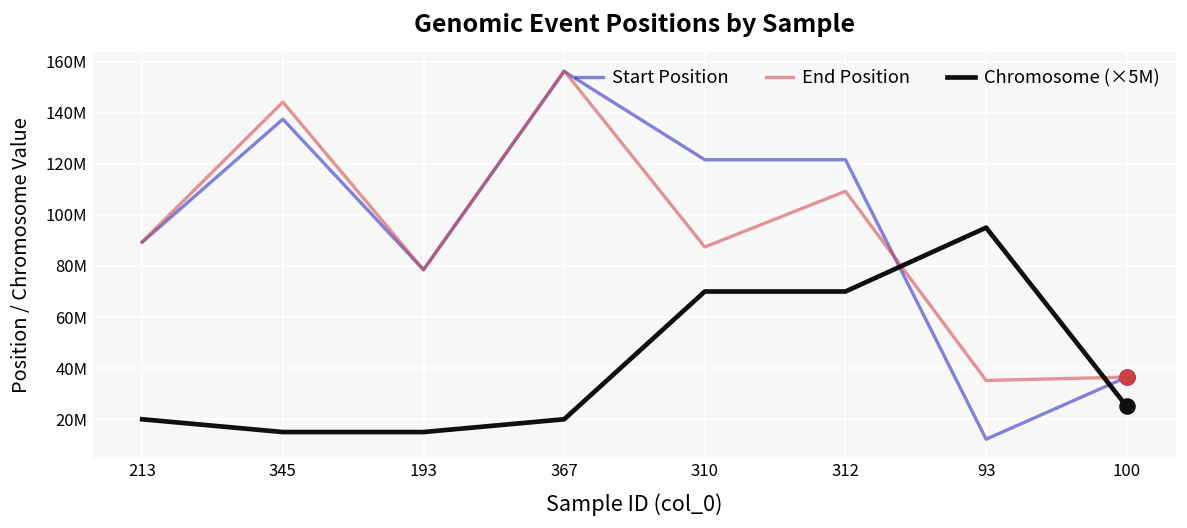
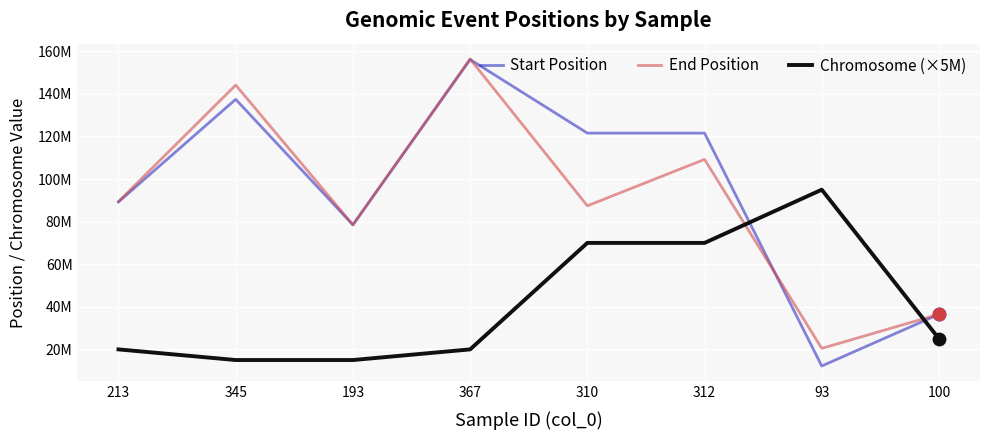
End Position, 93: 35000000 -> 20000000
